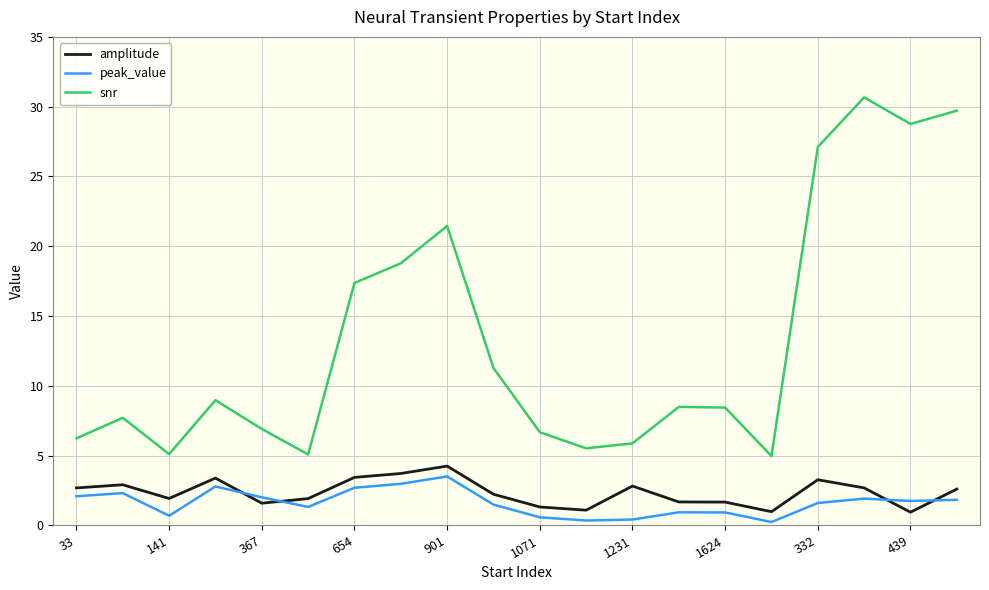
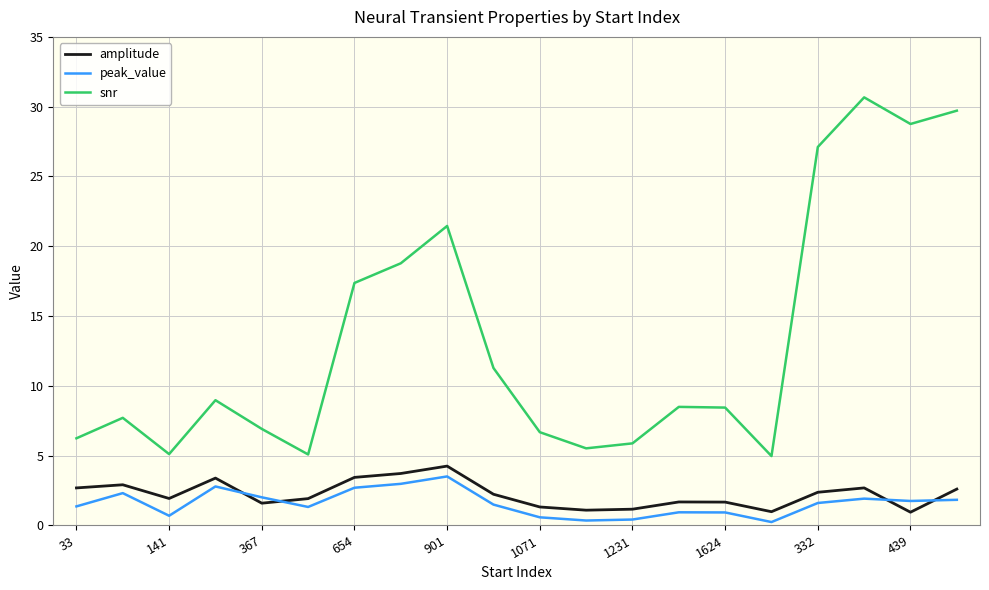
peak_value, 33: 2.1 -> 1.4
amplitude, 1231: 2.8 -> 1.2
amplitude, 332: 3.3 -> 2.4
